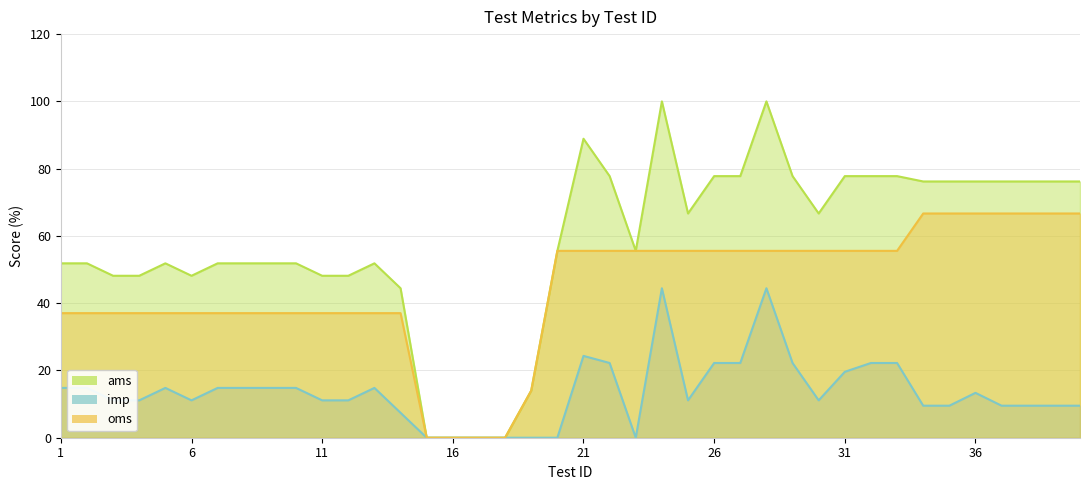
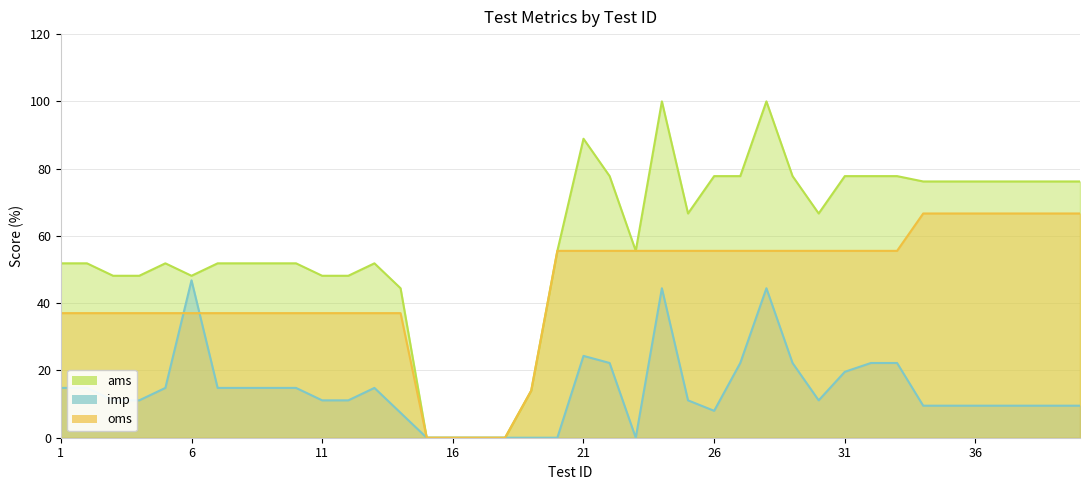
imp, 6: 11 -> 47
imp, 26: 22 -> 8
imp, 36: 13 -> 10
